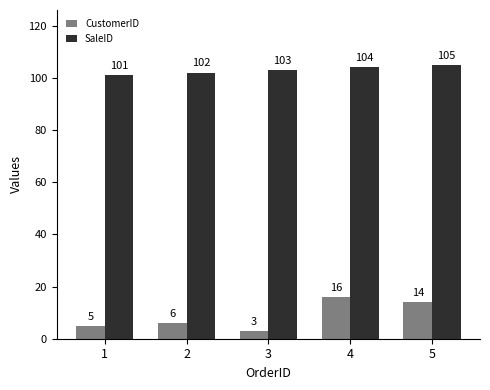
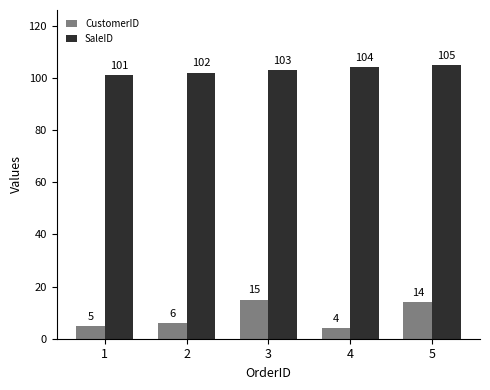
CustomerID, 3: 3 -> 15
CustomerID, 4: 16 -> 4
